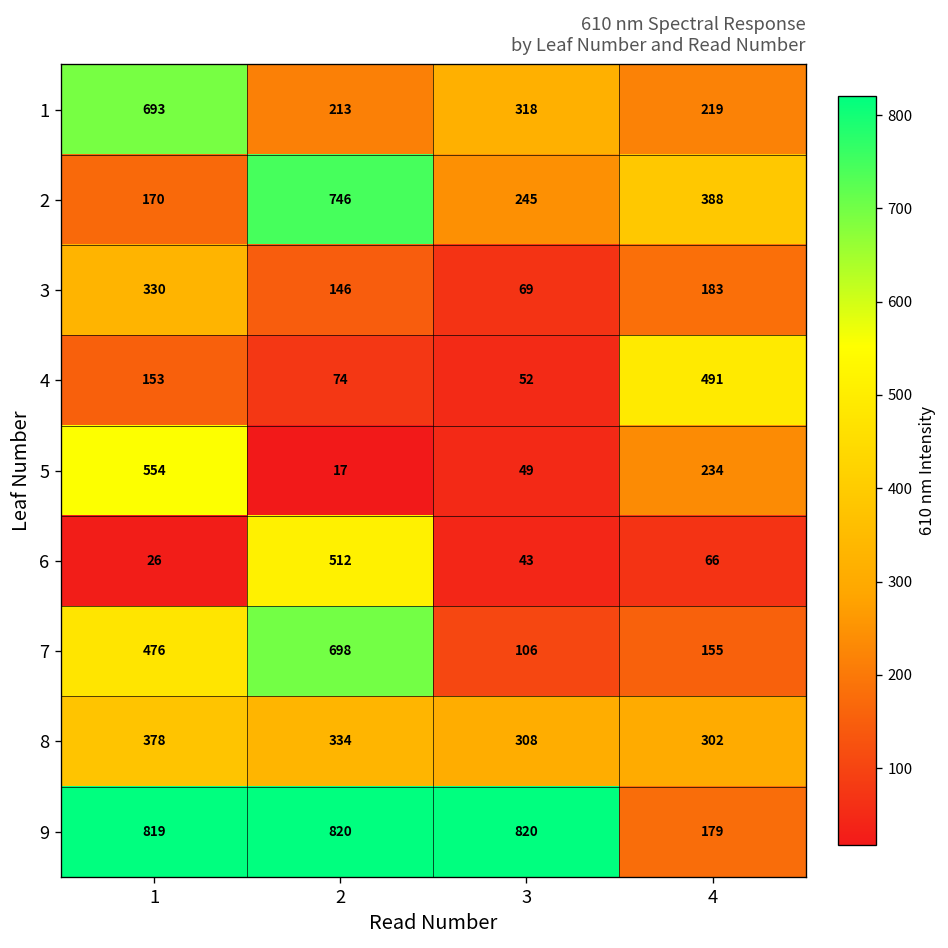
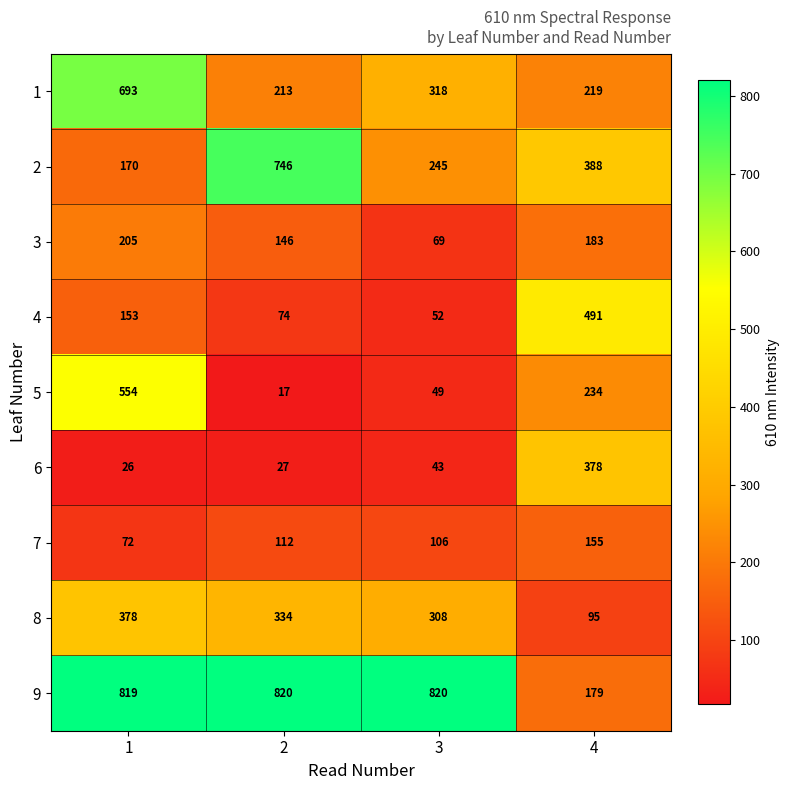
3, 1: 330 -> 205
6, 2: 512 -> 27
6, 4: 66 -> 378
7, 1: 476 -> 72
7, 2: 698 -> 112
8, 4: 302 -> 95
